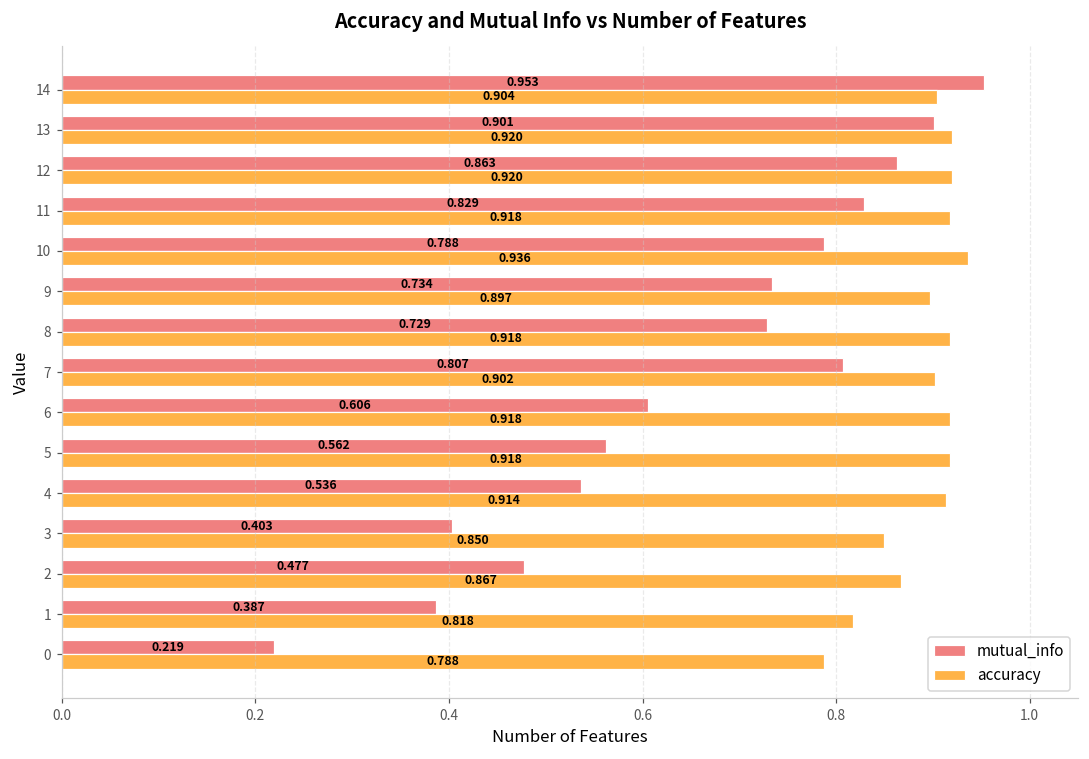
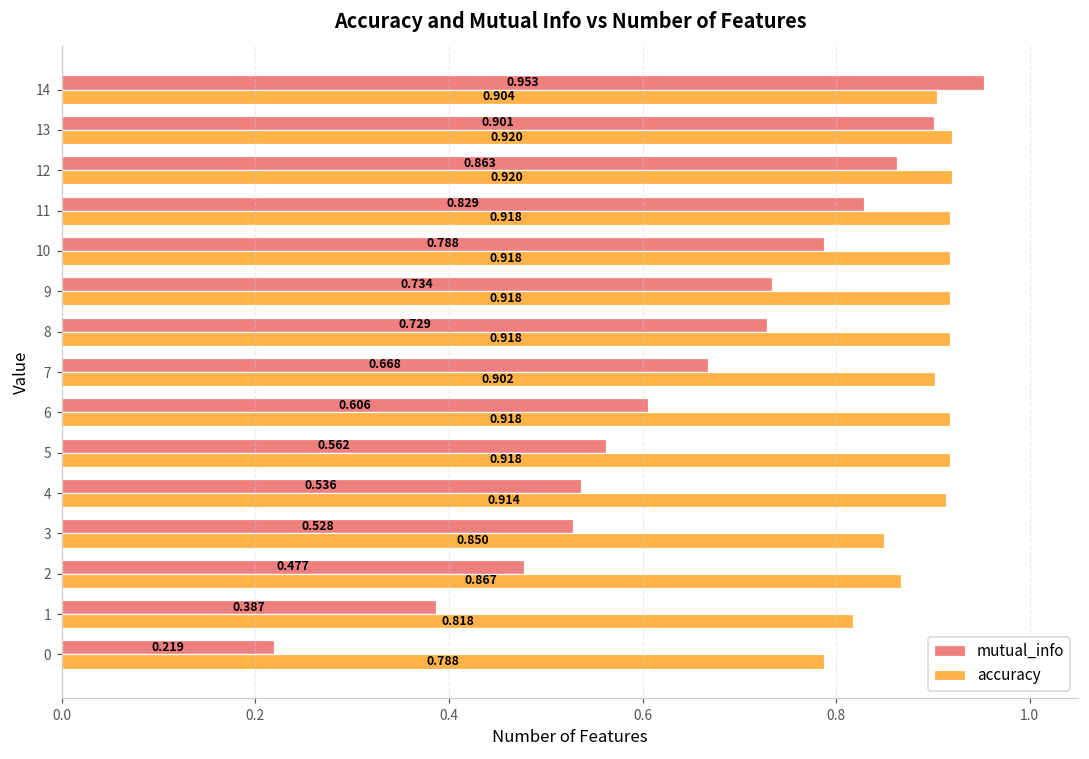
accuracy, 10: 0.936 -> 0.918
accuracy, 9: 0.897 -> 0.918
mutual_info, 7: 0.807 -> 0.668
mutual_info, 3: 0.403 -> 0.528
